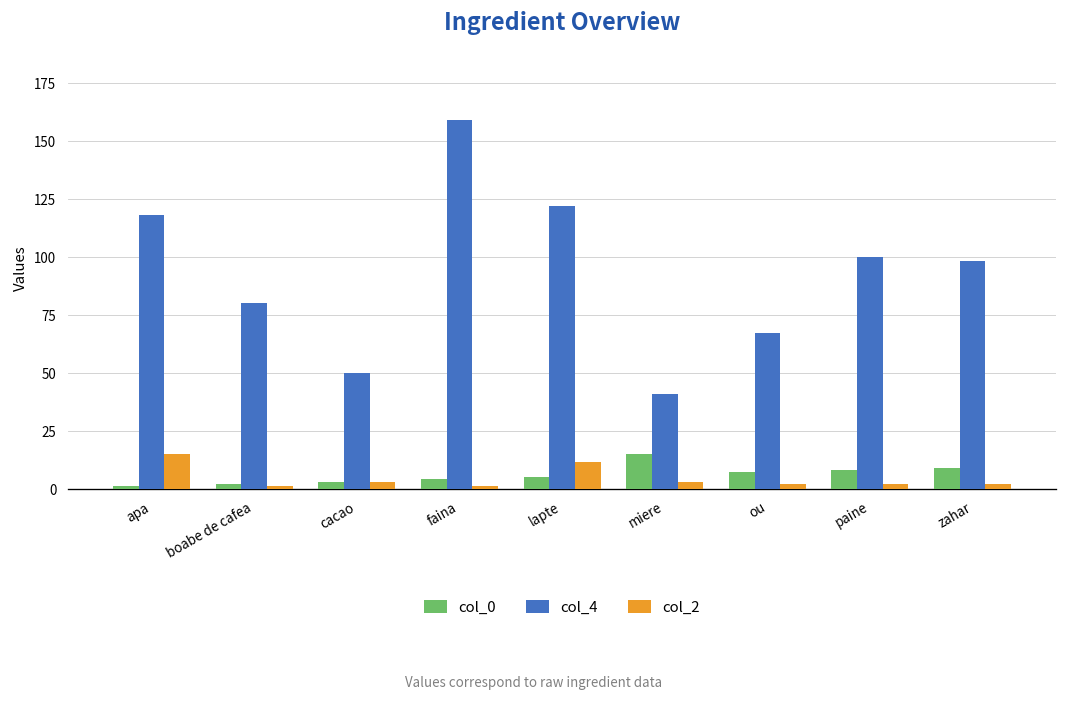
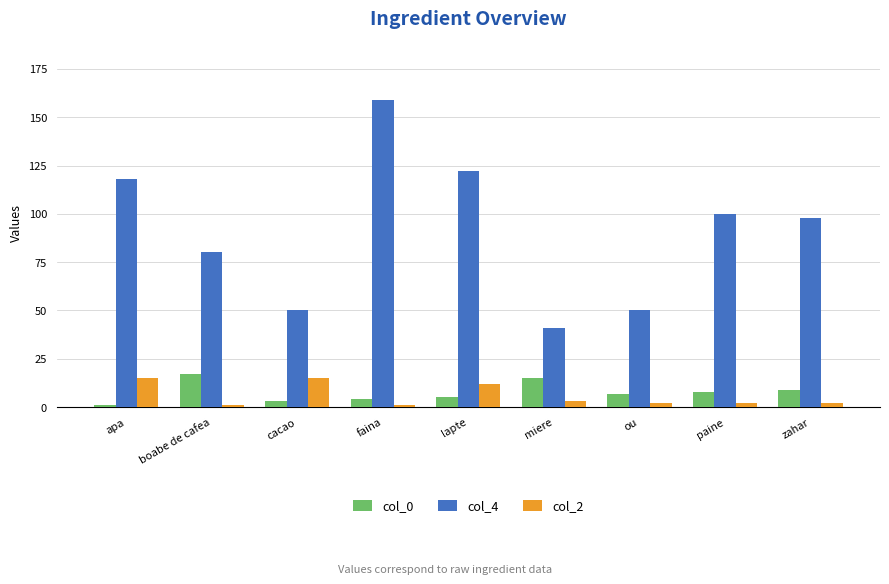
col_0, boabe de cafea: 2 -> 17
col_2, cacao: 3 -> 15
col_4, ou: 67 -> 50
